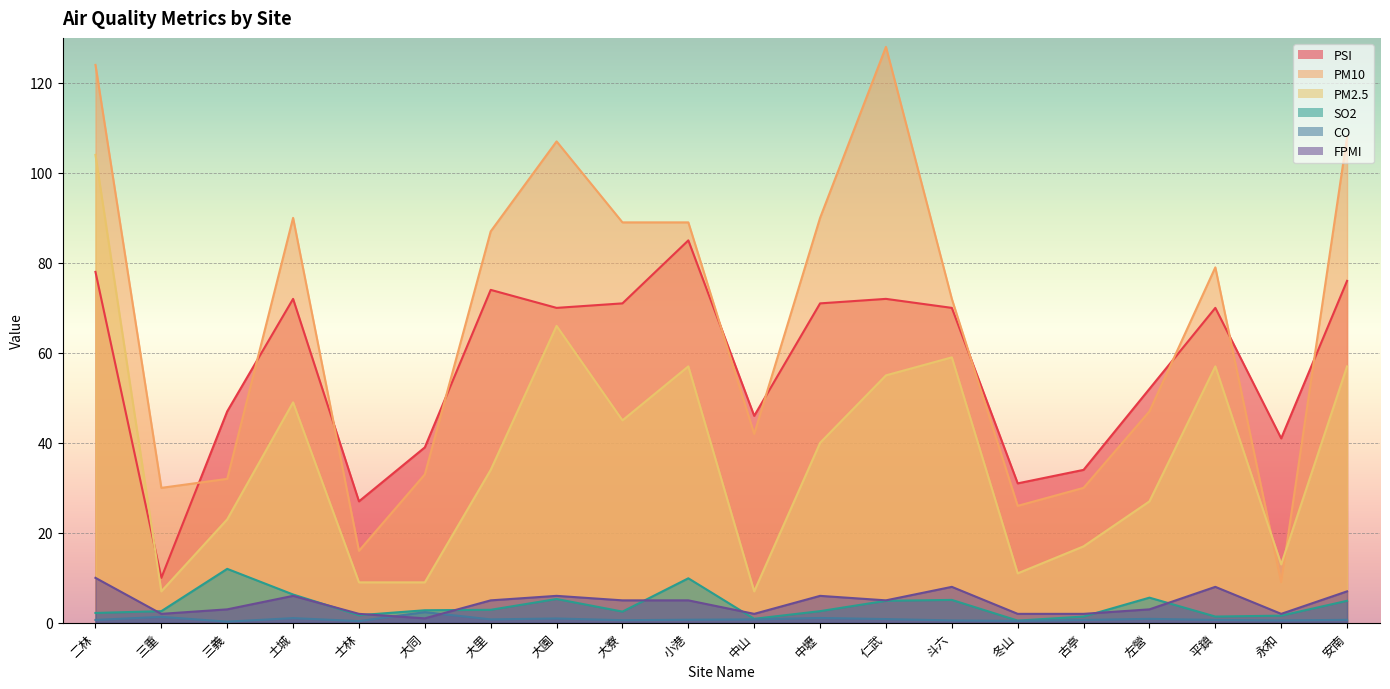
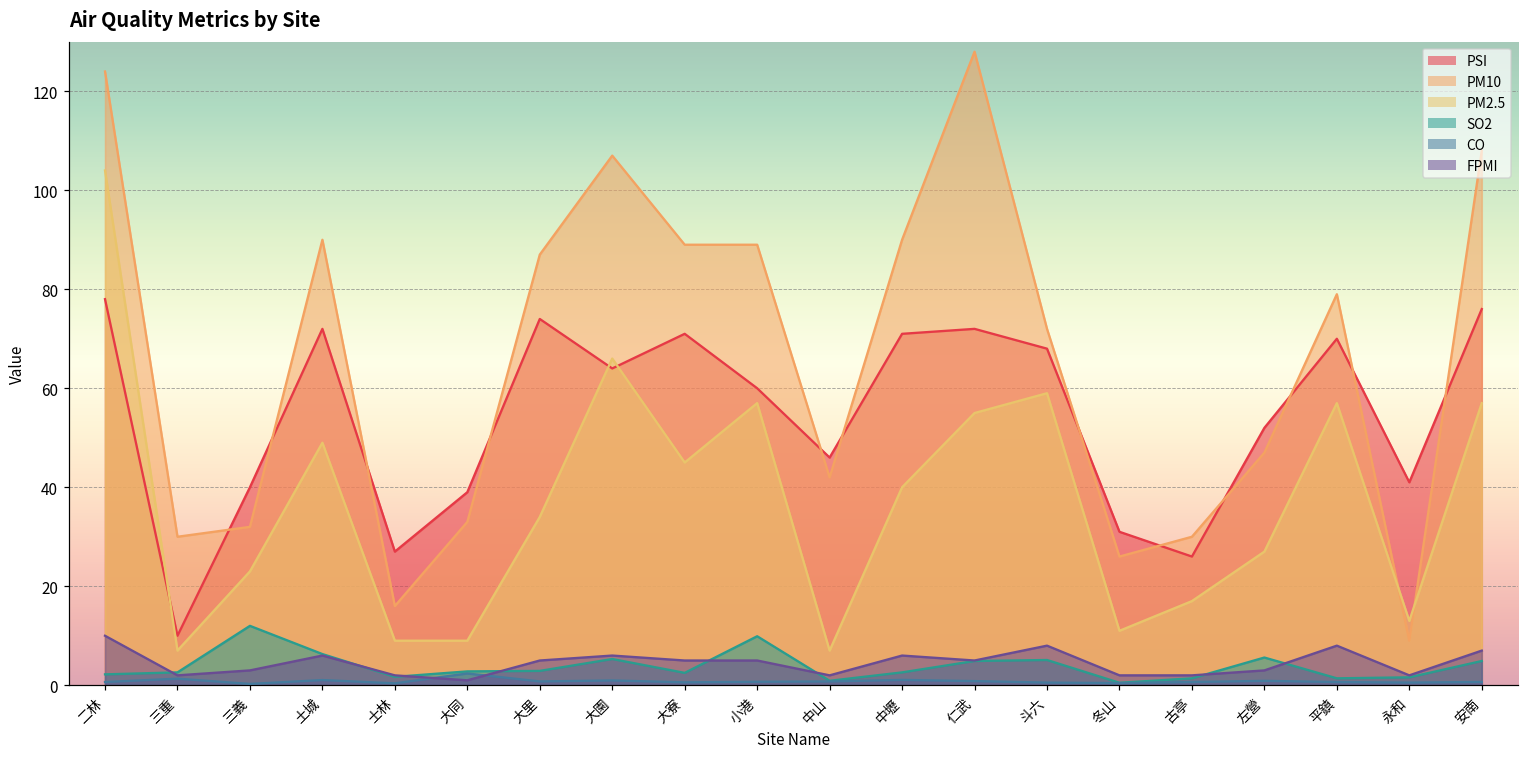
PSI, 三義: 47 -> 40
PSI, 大園: 70 -> 64
PSI, 小港: 85 -> 60
PSI, 斗六: 70 -> 68
PSI, 古亭: 34 -> 26
